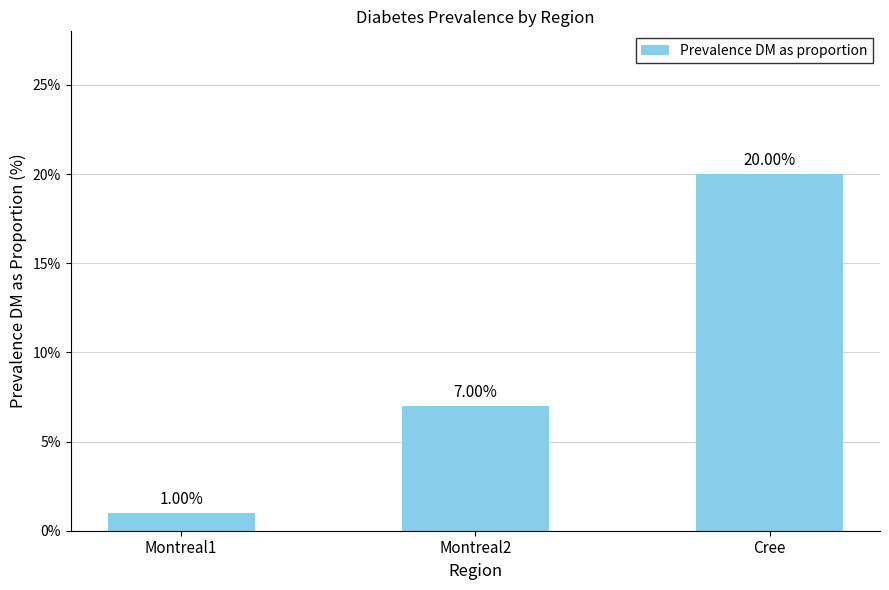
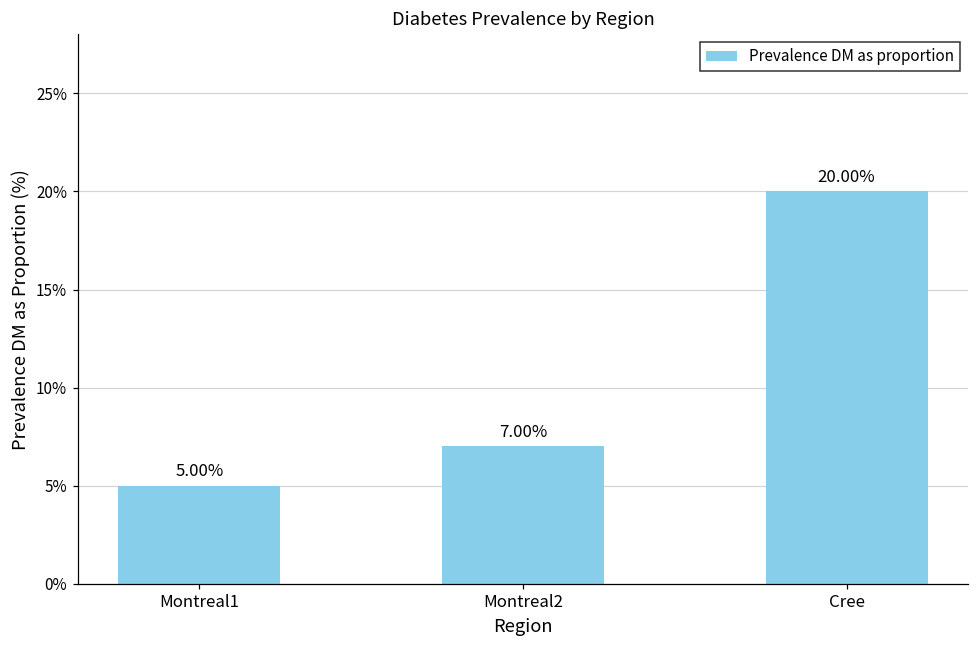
Montreal1: 1.00% -> 5.00%
